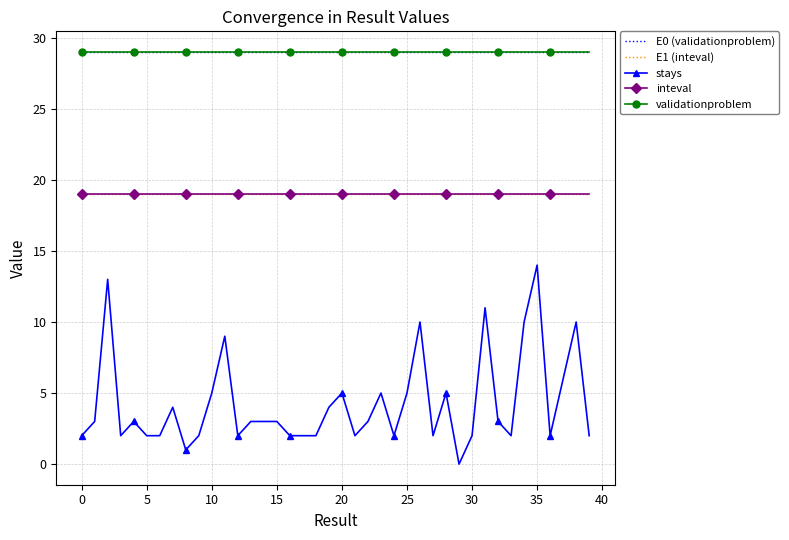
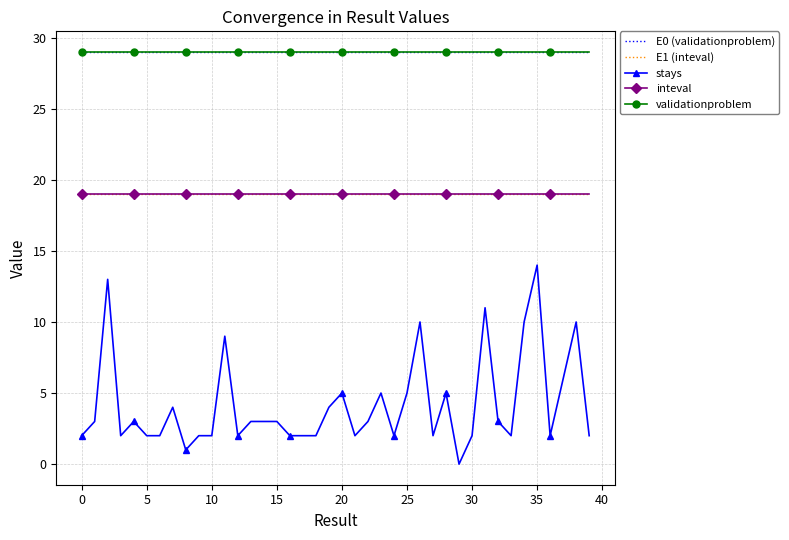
stays, 10: 5 -> 2
